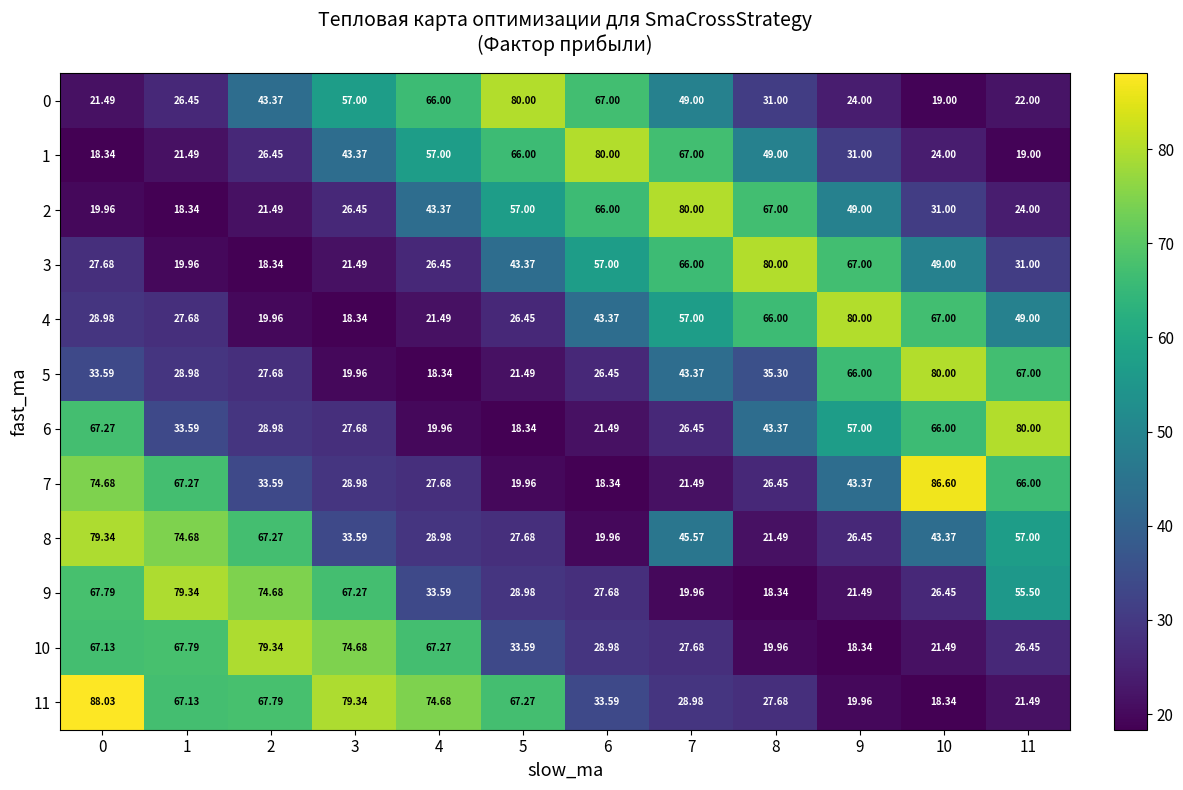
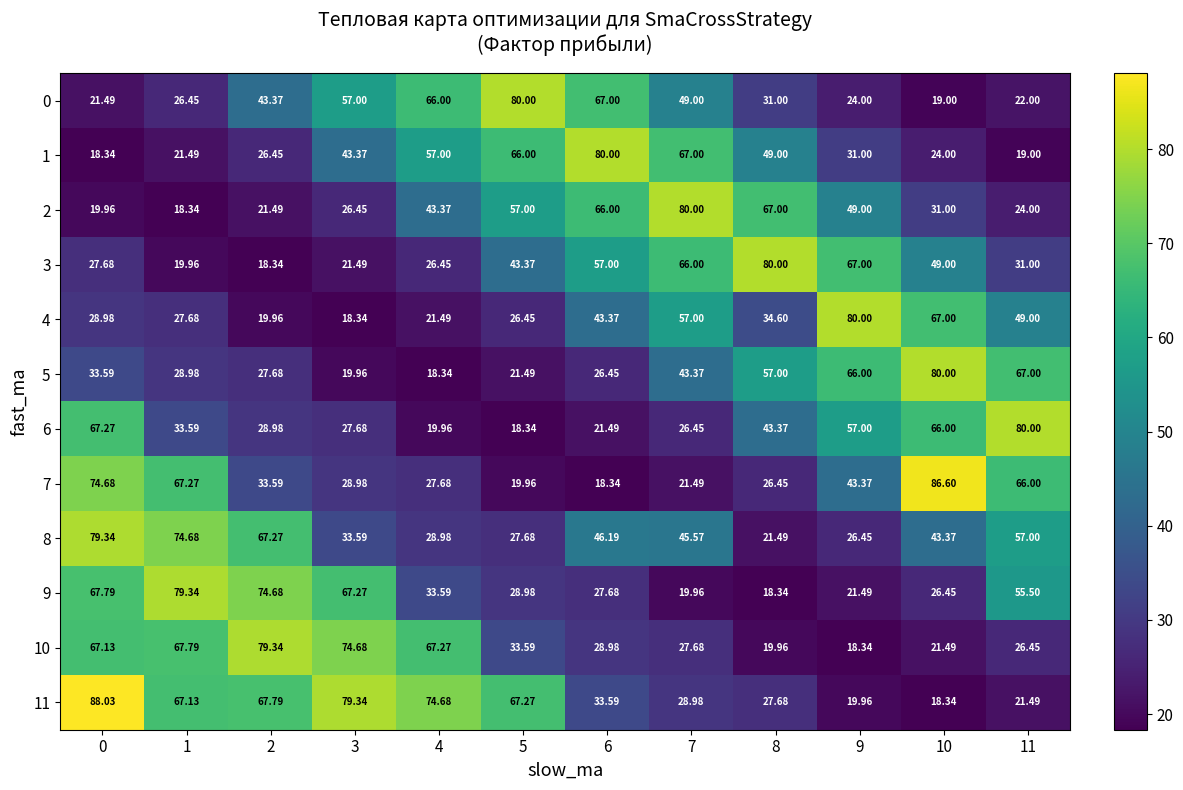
4, 8: 66.00 -> 34.60
5, 8: 35.30 -> 57.00
8, 6: 19.96 -> 46.19
